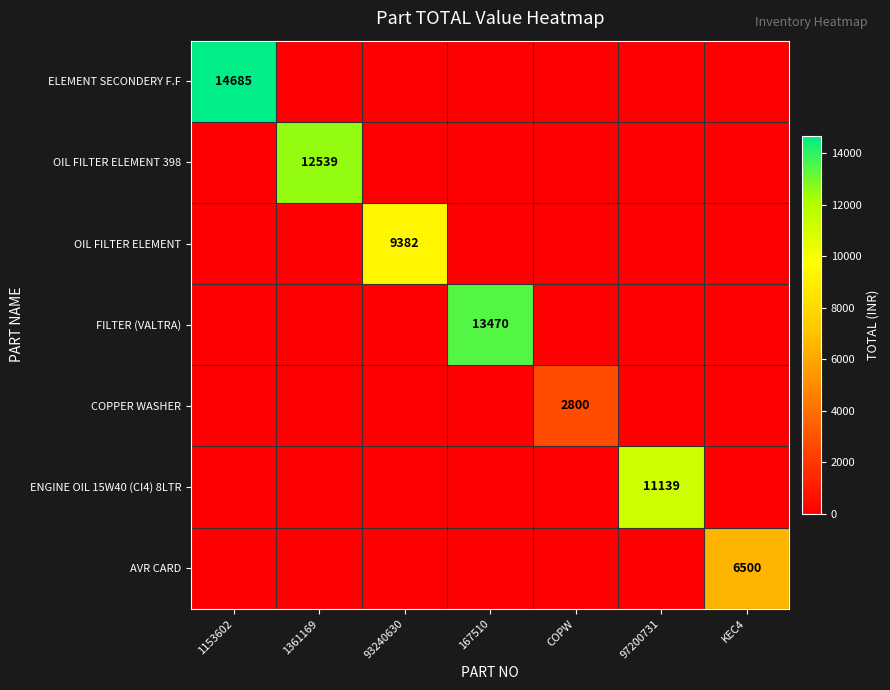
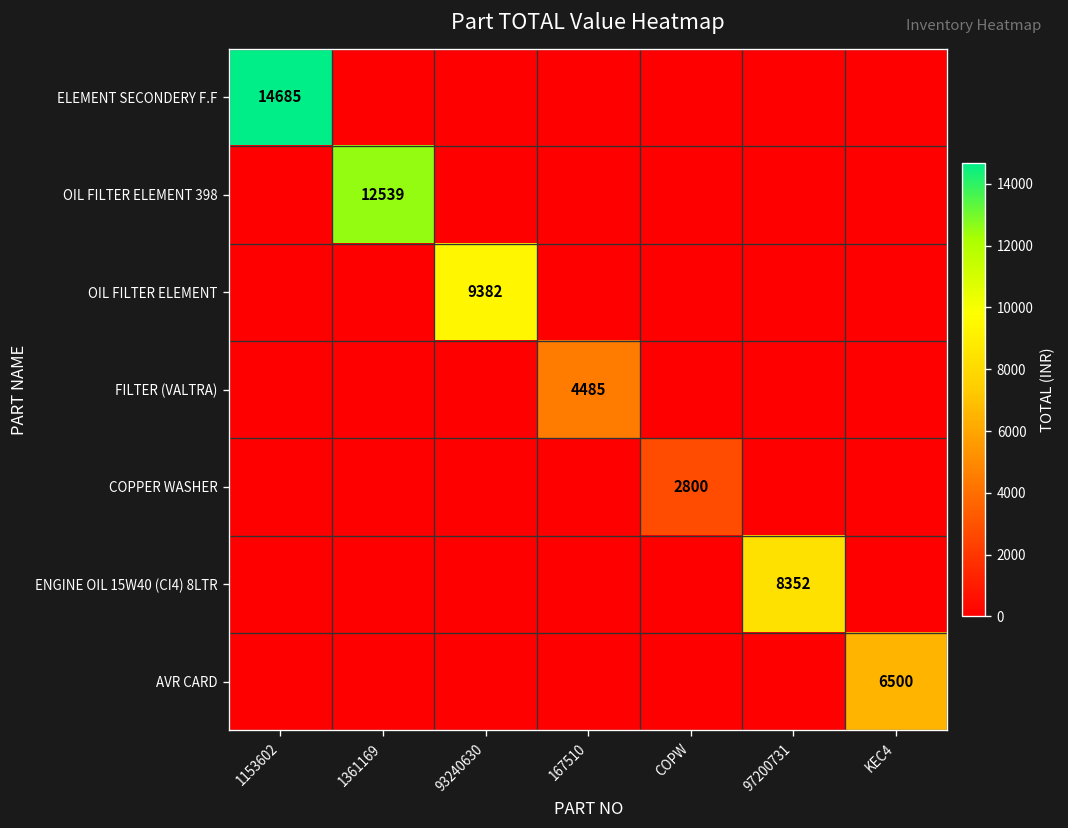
FILTER (VALTRA), 167510: 13470 -> 4485
ENGINE OIL 15W40 (CI4) 8LTR, 97200731: 11139 -> 8352
